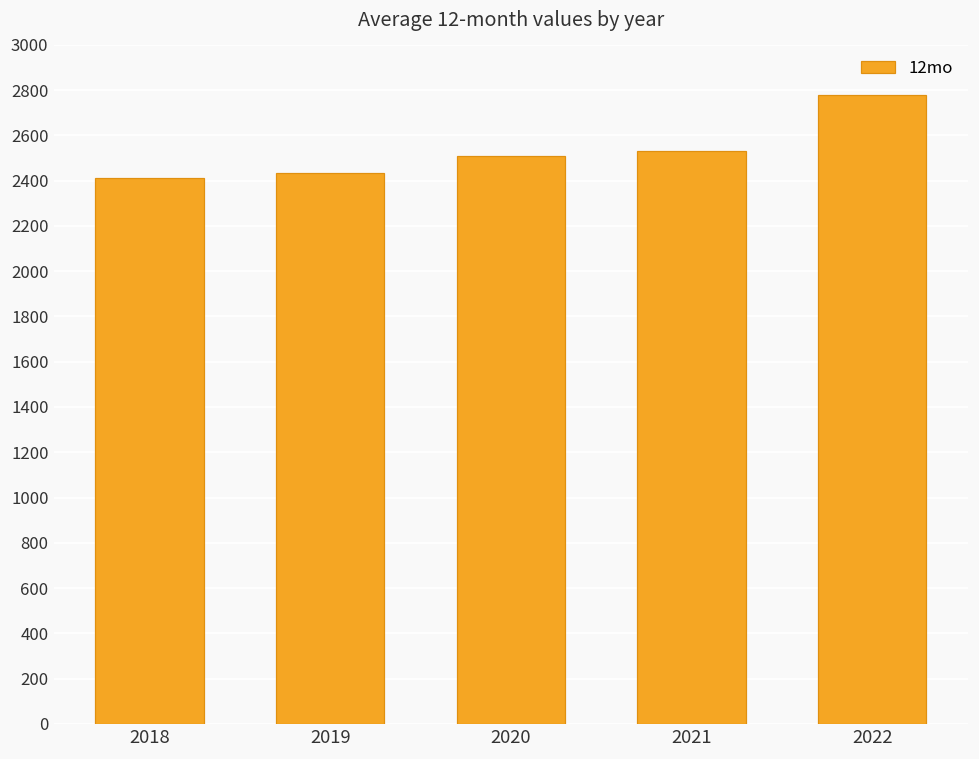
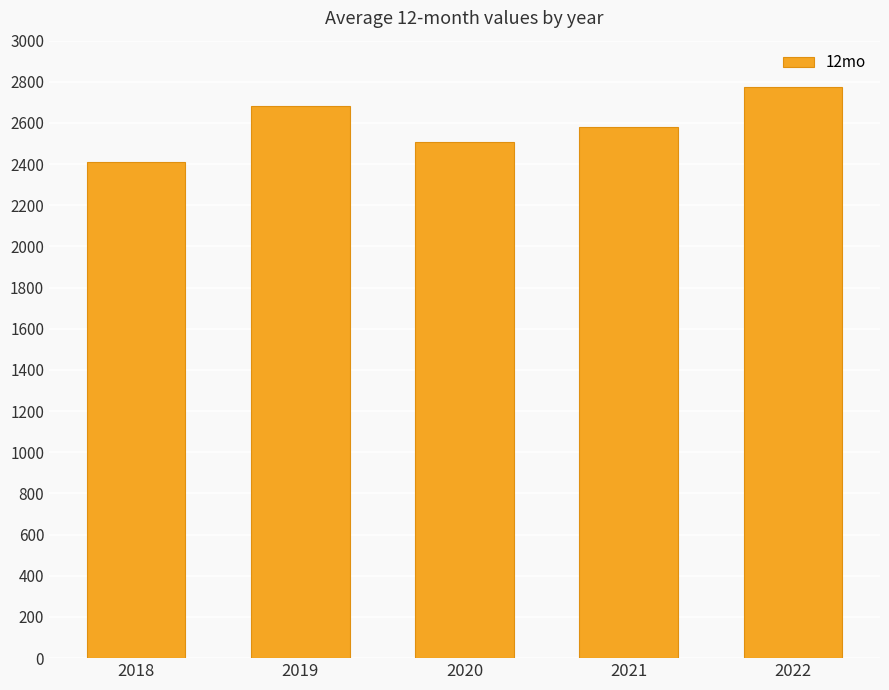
2019: 2430 -> 2680
2021: 2530 -> 2580
